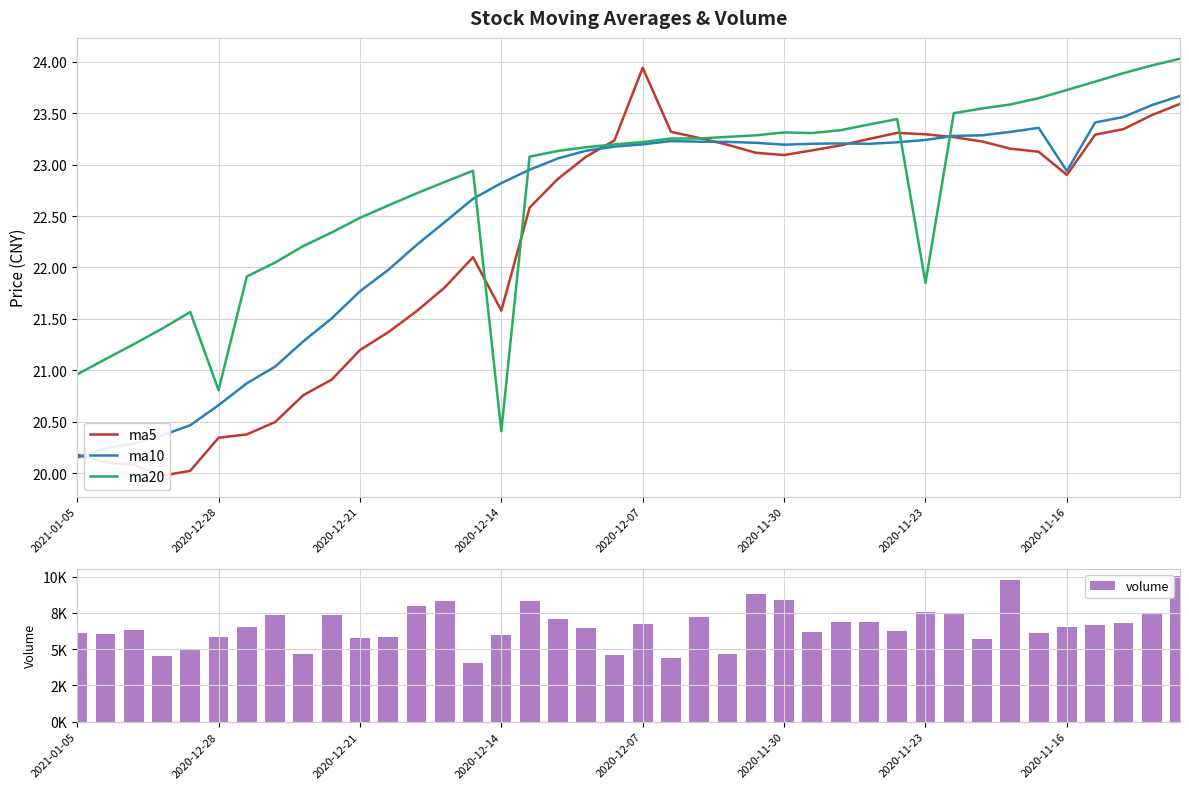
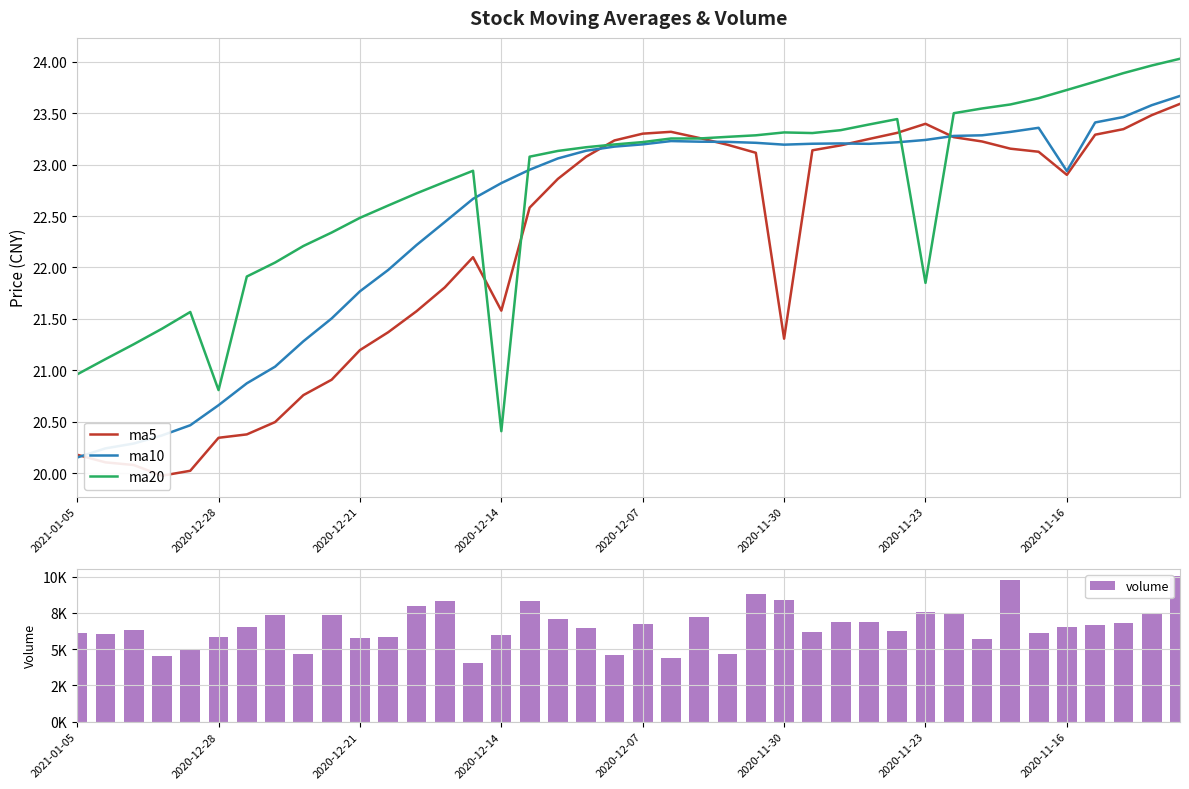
Stock Moving Averages & Volume, ma5, 2020-12-07: 23.94 -> 23.30
Stock Moving Averages & Volume, ma5, 2020-11-30: 23.09 -> 21.31
Stock Moving Averages & Volume, ma5, 2020-11-23: 23.30 -> 23.40
